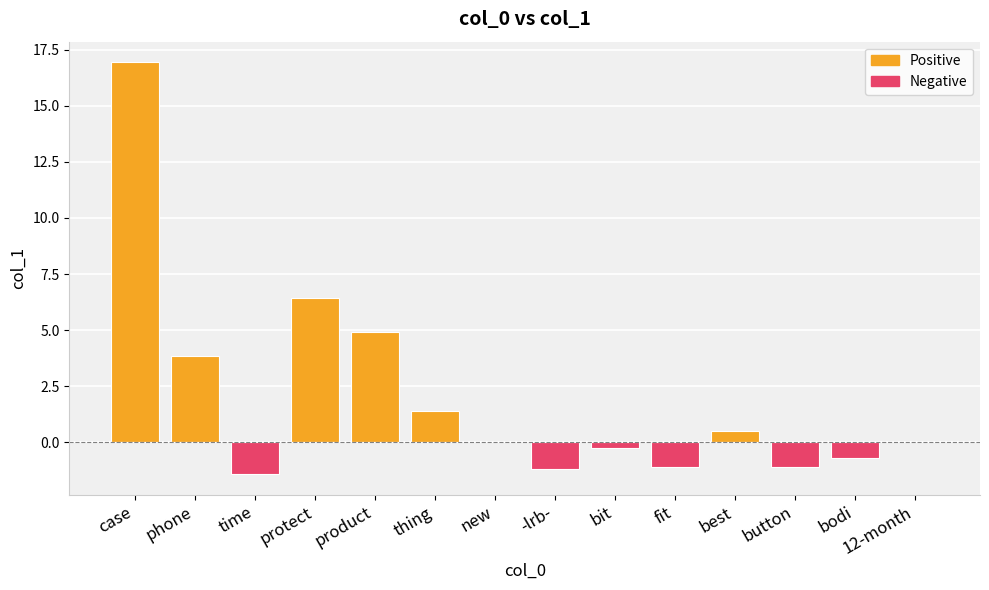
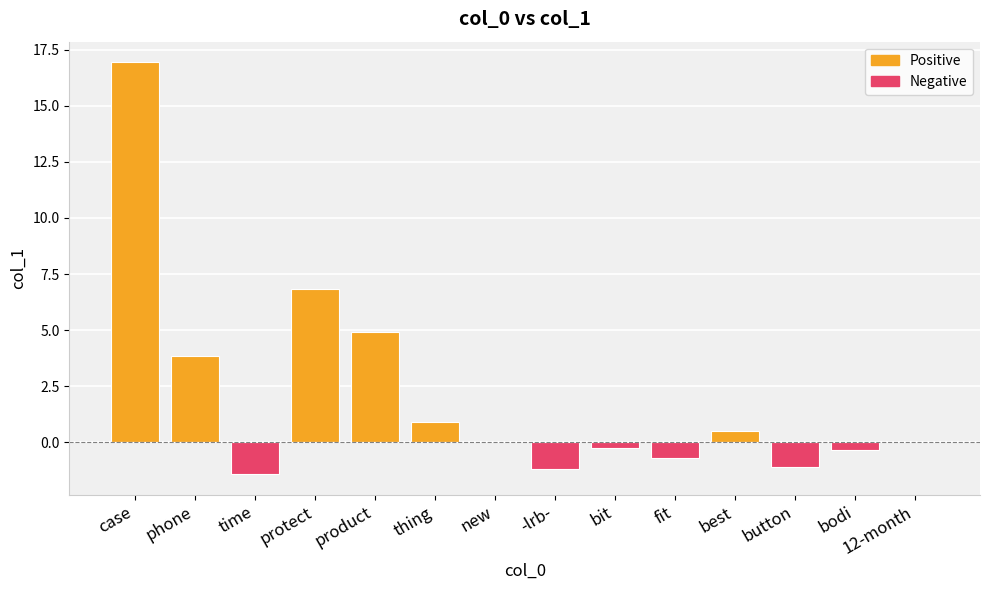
Positive, protect: 6.4 -> 6.8
Positive, thing: 1.4 -> 0.9
Negative, fit: -1.1 -> -0.7
Negative, bodi: -0.7 -> -0.4
